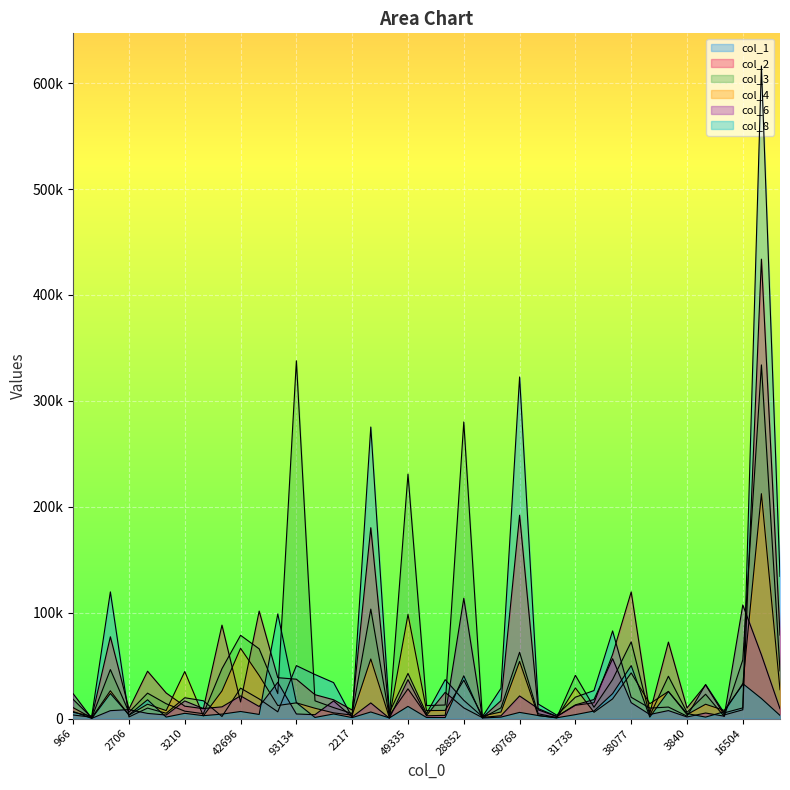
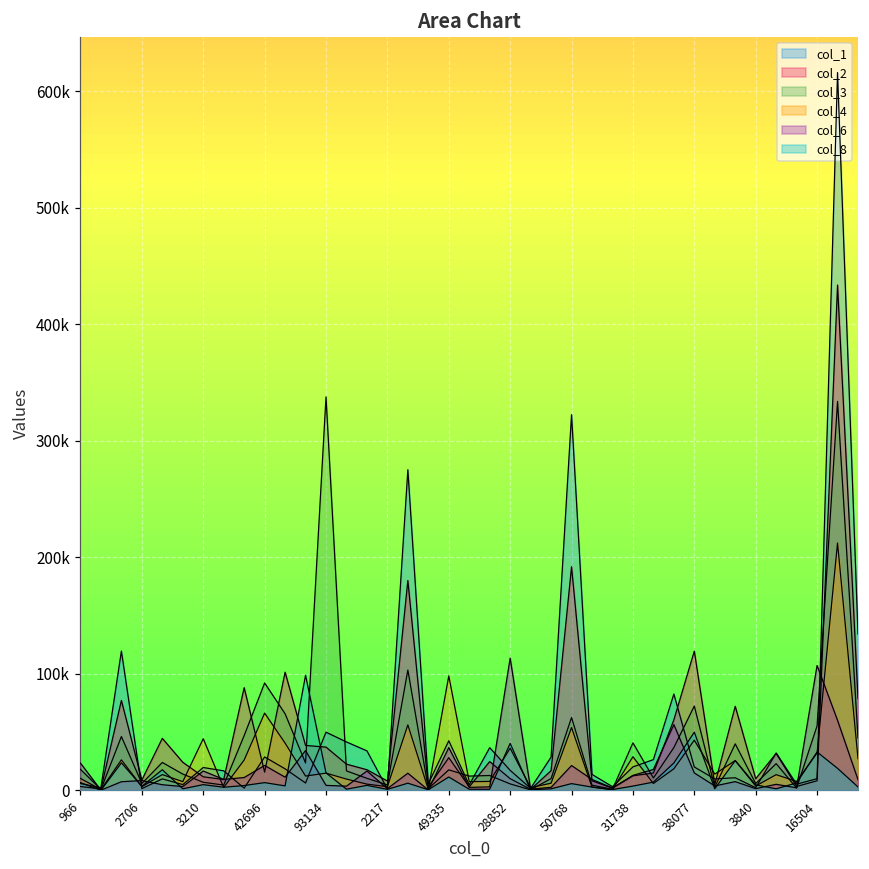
col_3, 42696: 79000 -> 92000
col_3, 49335: 231000 -> 18000
col_3, 28852: 280000 -> 6000
